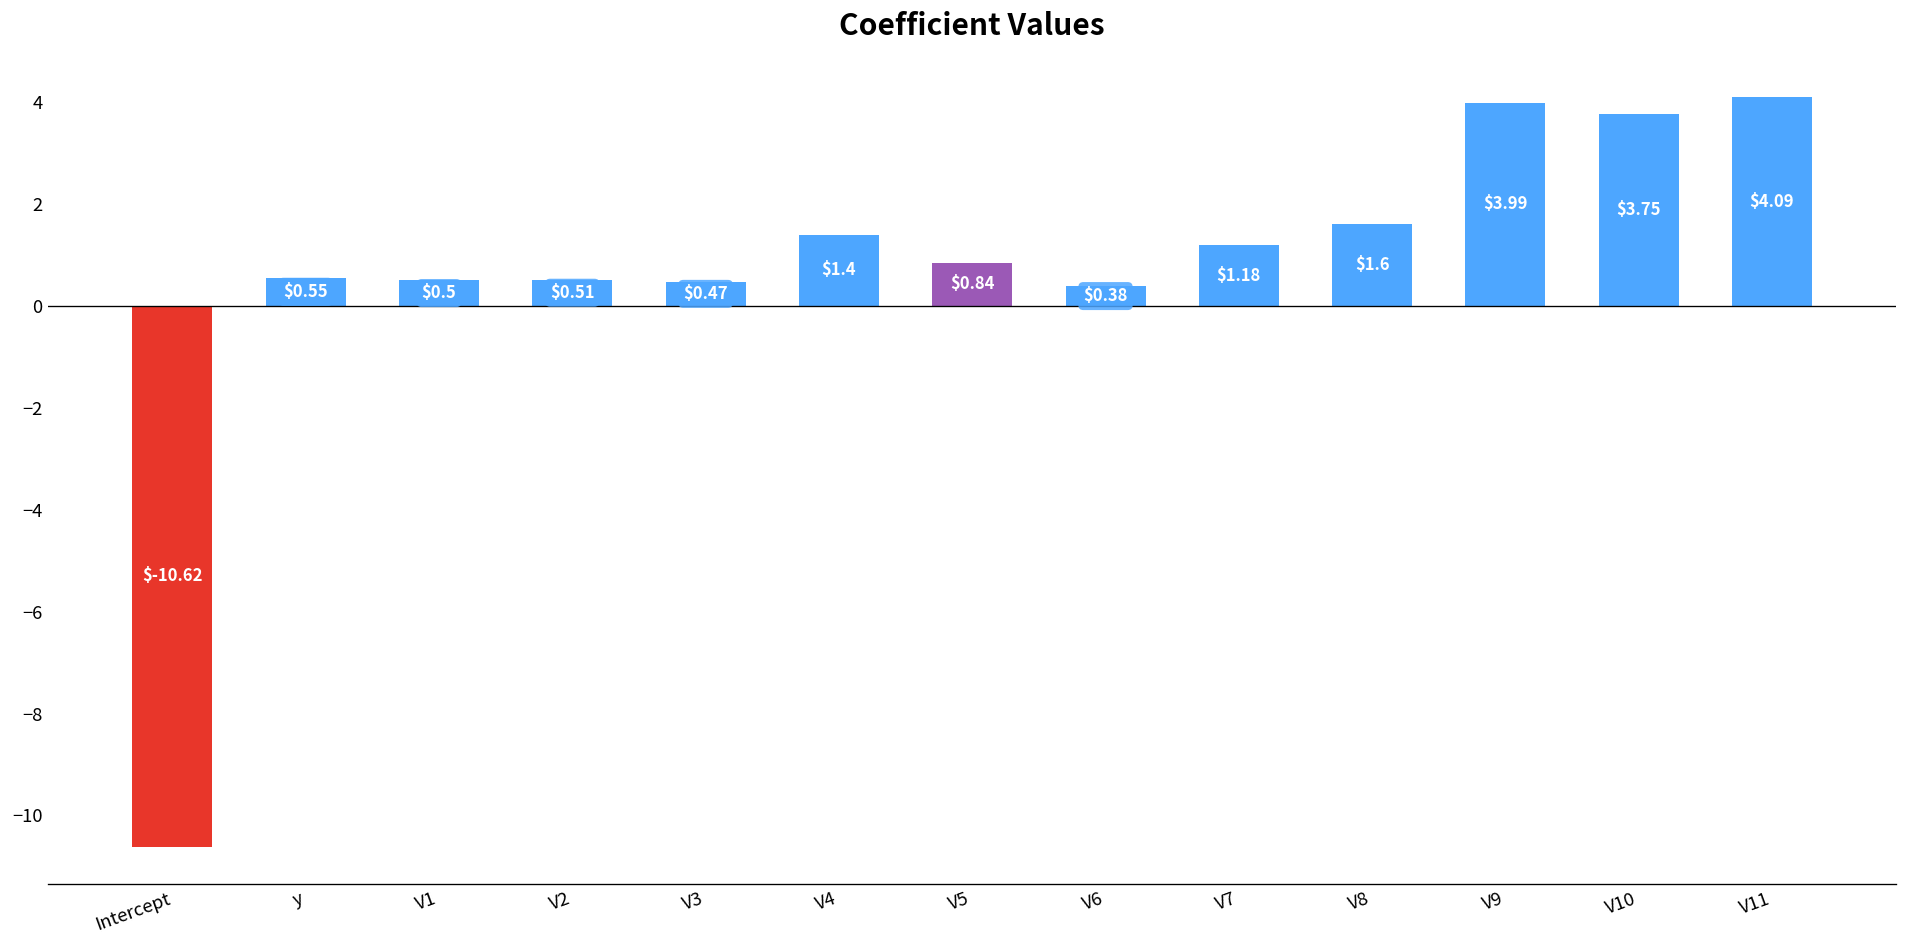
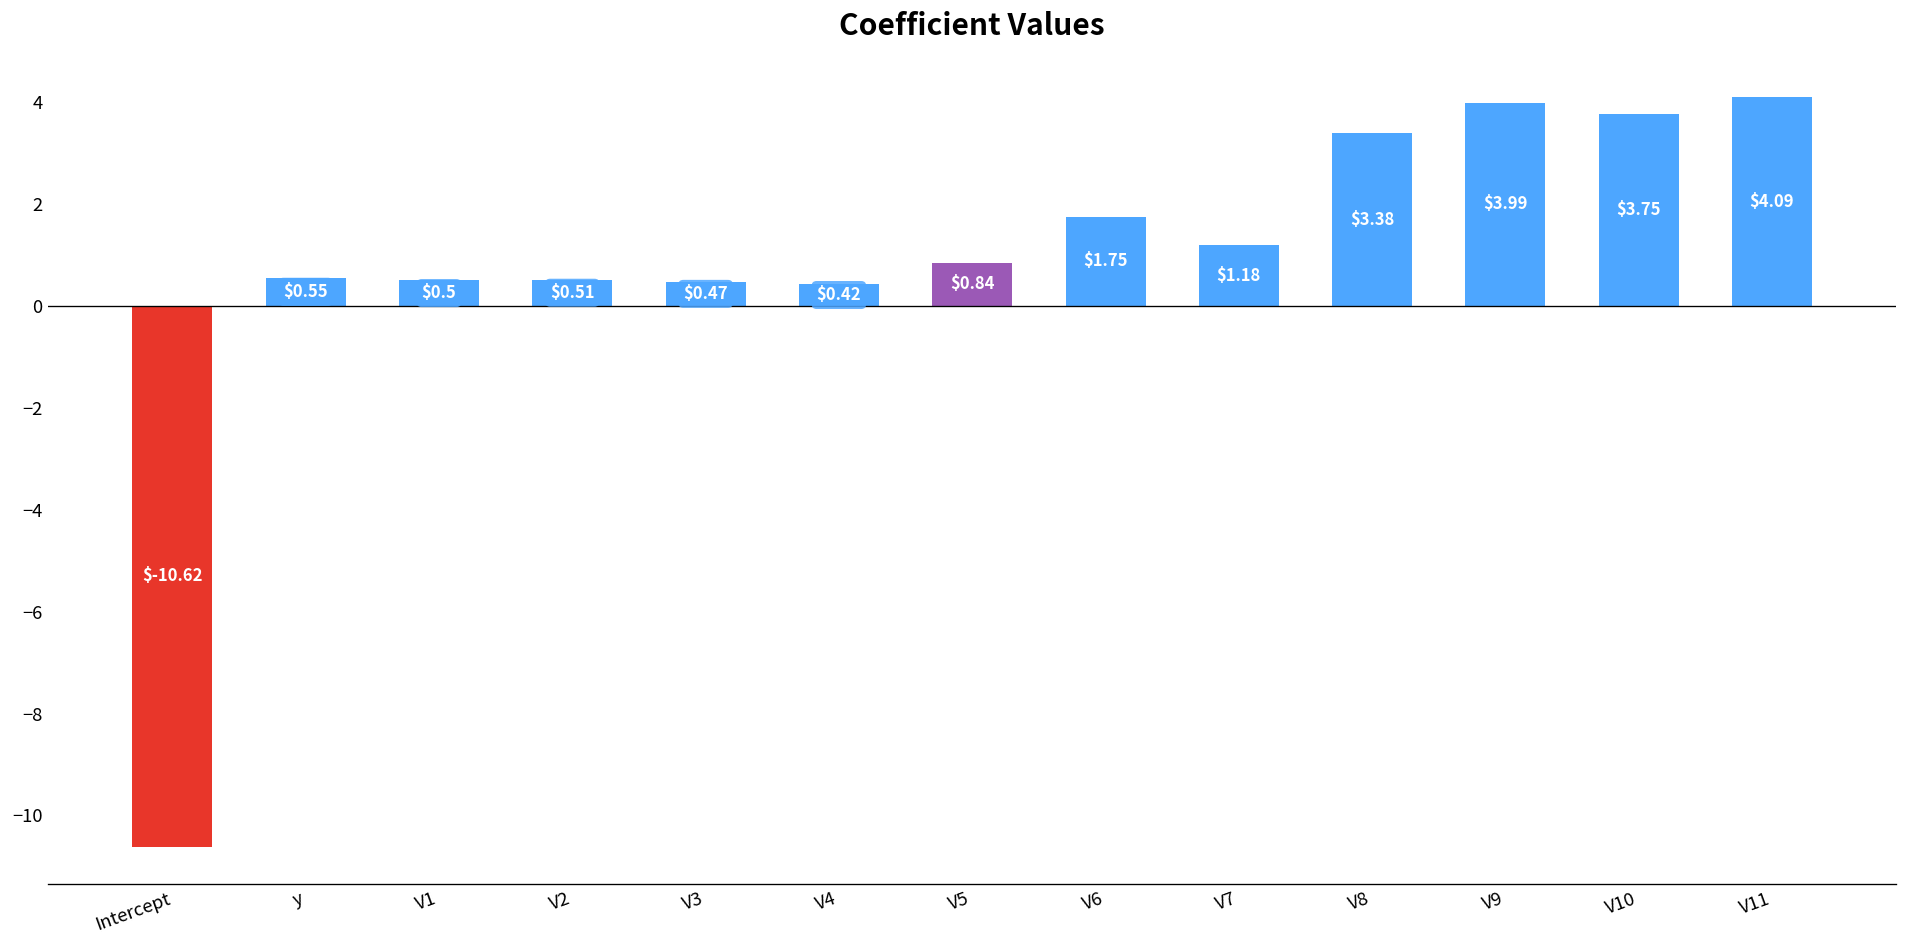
V4: $1.4 -> $0.42
V6: $0.38 -> $1.75
V8: $1.6 -> $3.38
